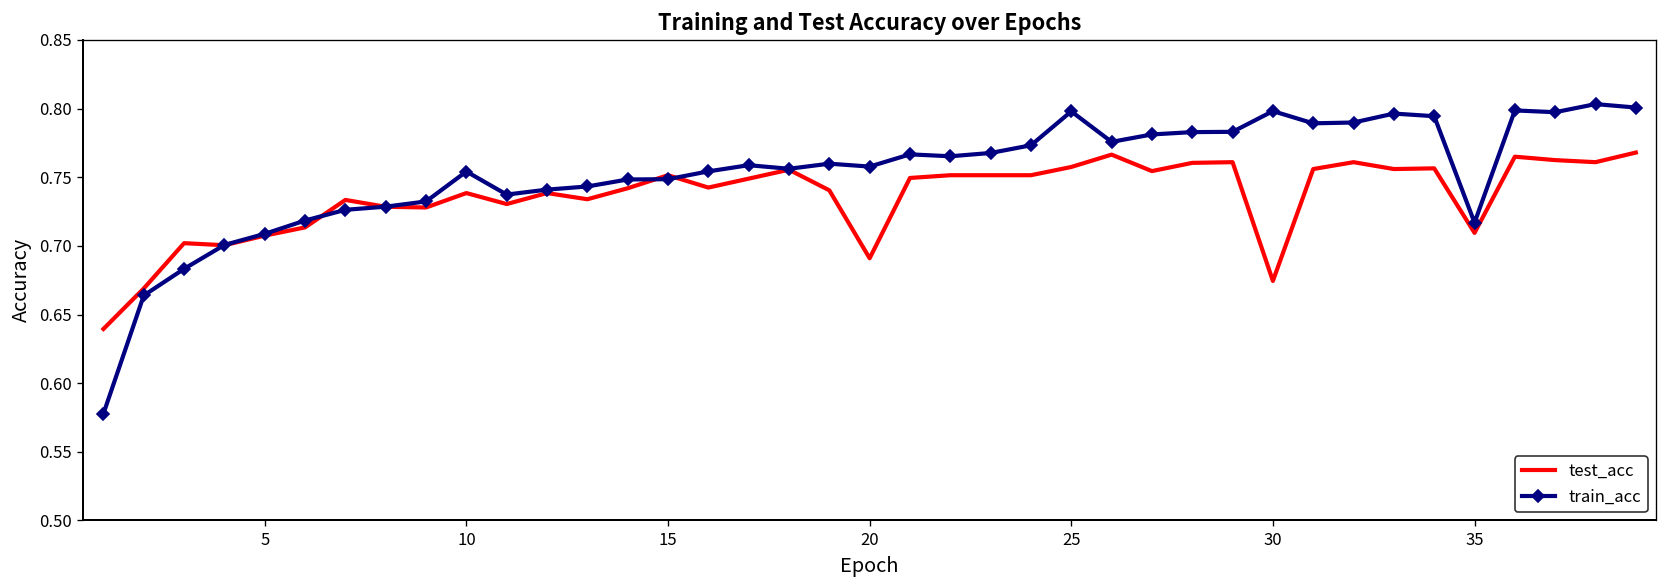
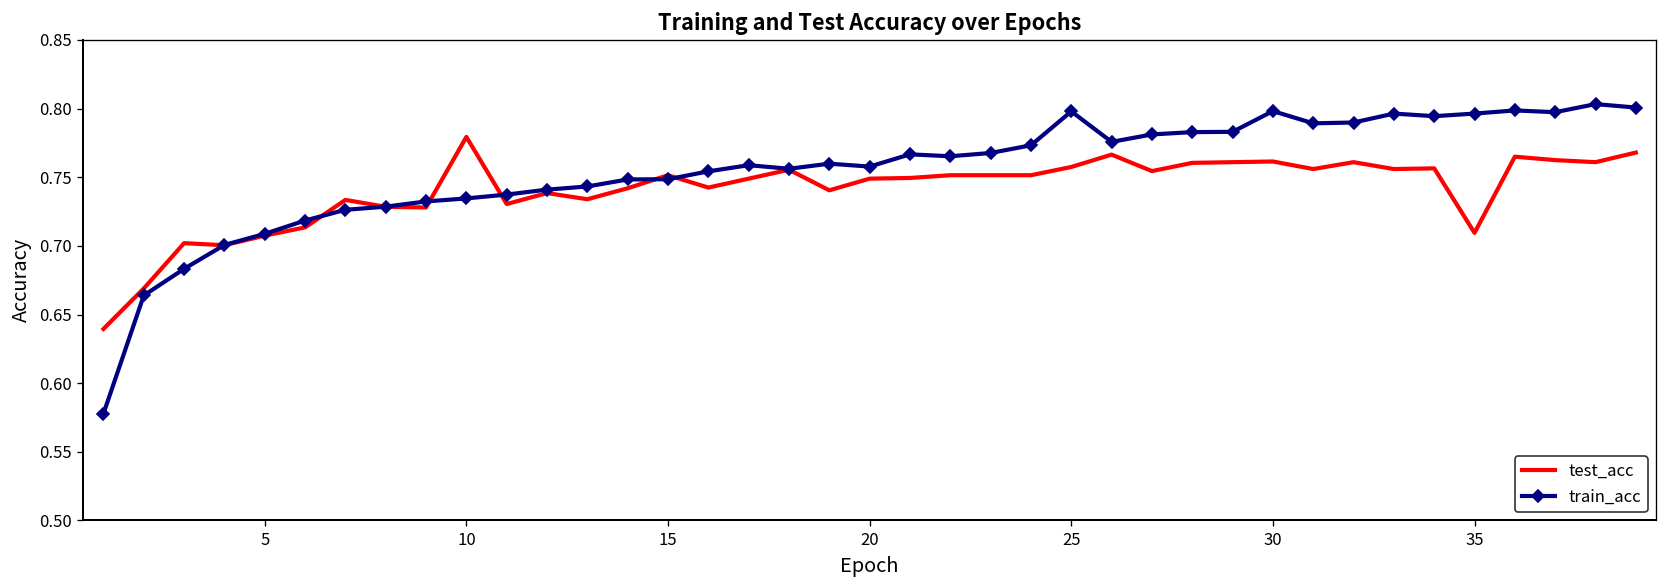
test_acc, 10: 0.739 -> 0.779
train_acc, 10: 0.754 -> 0.735
test_acc, 20: 0.691 -> 0.749
test_acc, 30: 0.675 -> 0.762
train_acc, 35: 0.717 -> 0.796
